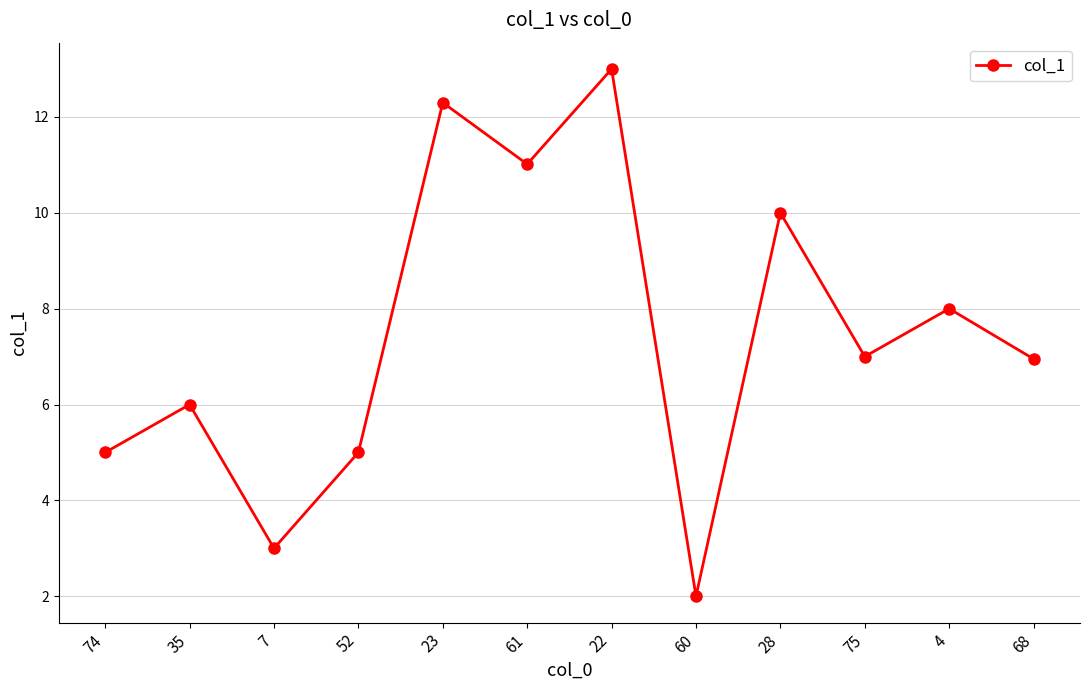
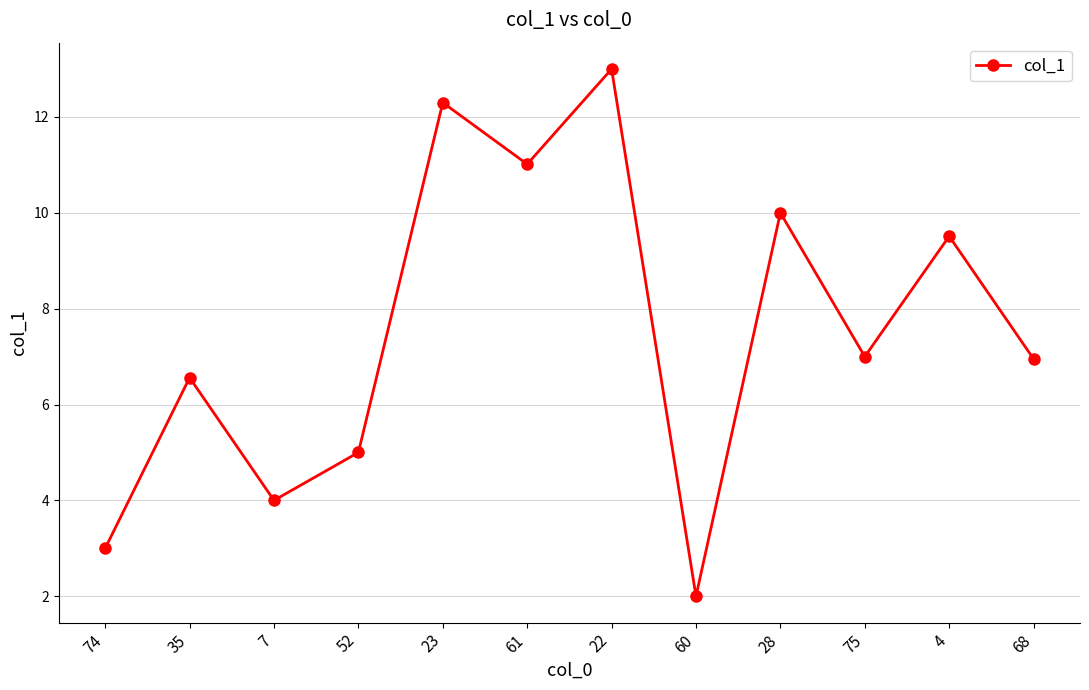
74: 5 -> 3
35: 6.0 -> 6.6
7: 3 -> 4
4: 8.0 -> 9.5
